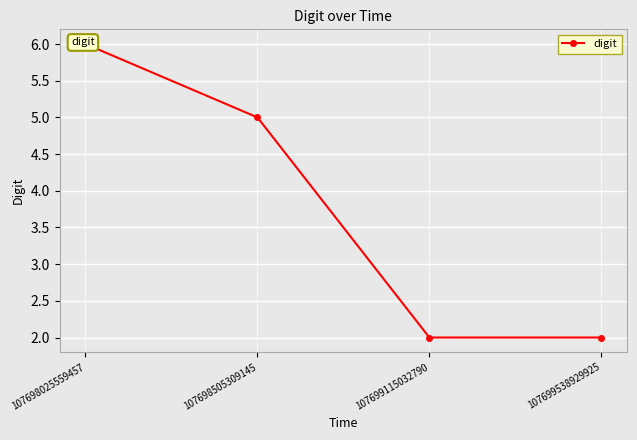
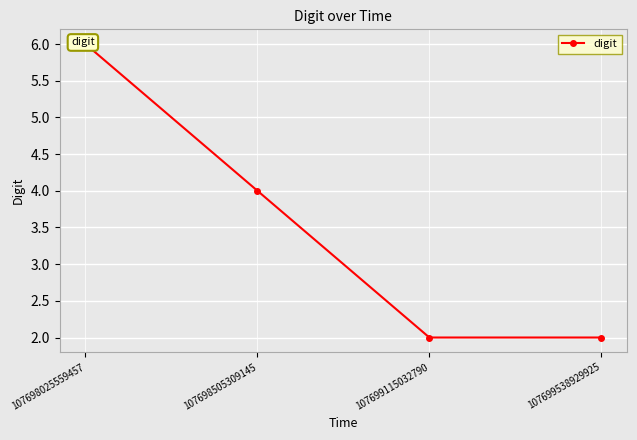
107698505309145: 5 -> 4
